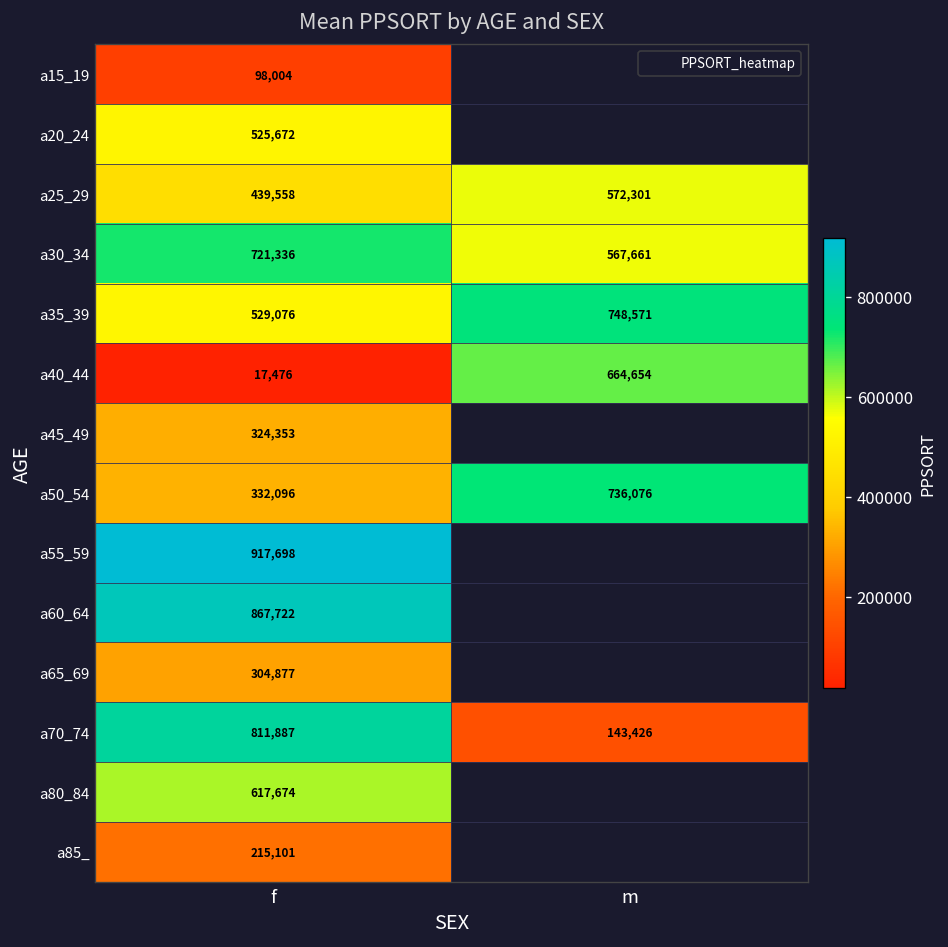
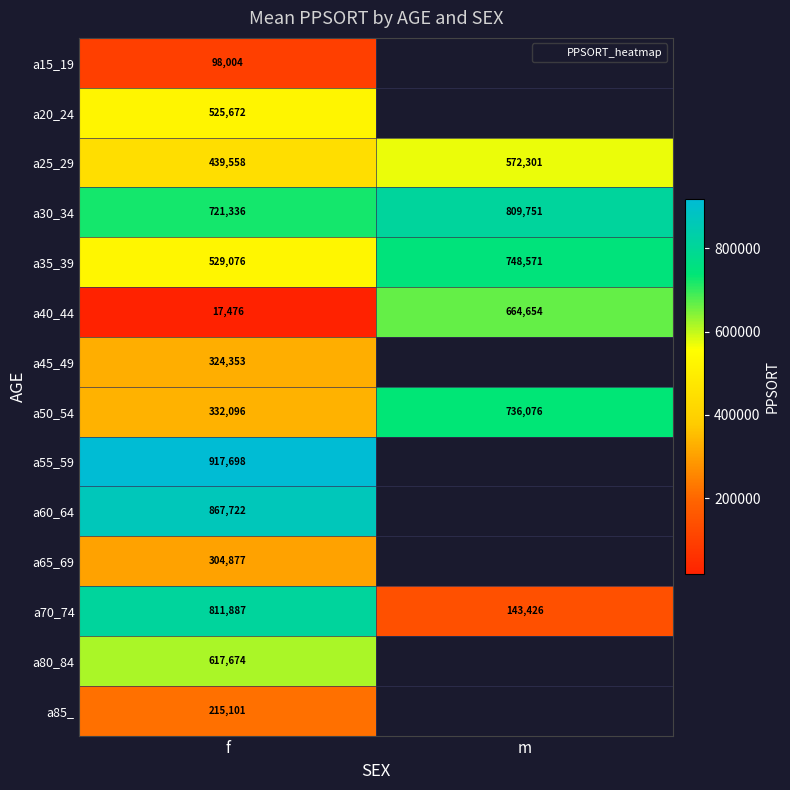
a30_34, m: 567,661 -> 809,751
